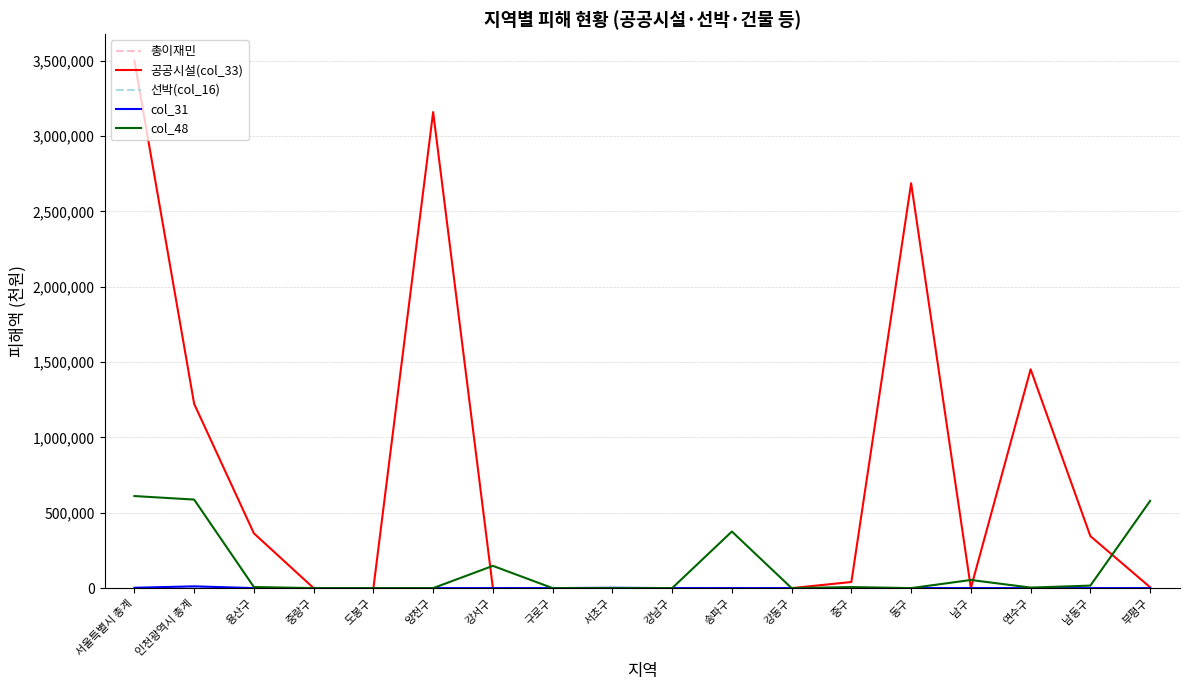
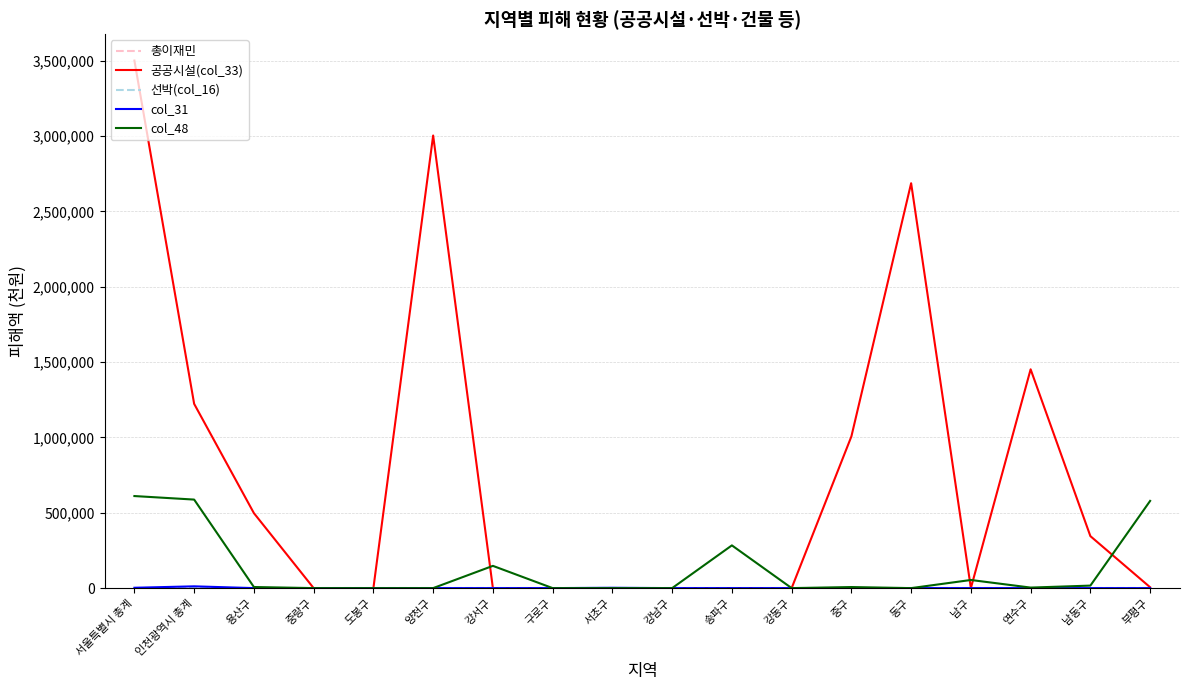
공공시설(col_33), 용산구: 360,000 -> 500,000
공공시설(col_33), 양천구: 3,160,000 -> 3,000,000
col_48, 송파구: 380,000 -> 280,000
공공시설(col_33), 중구: 40,000 -> 1,010,000
